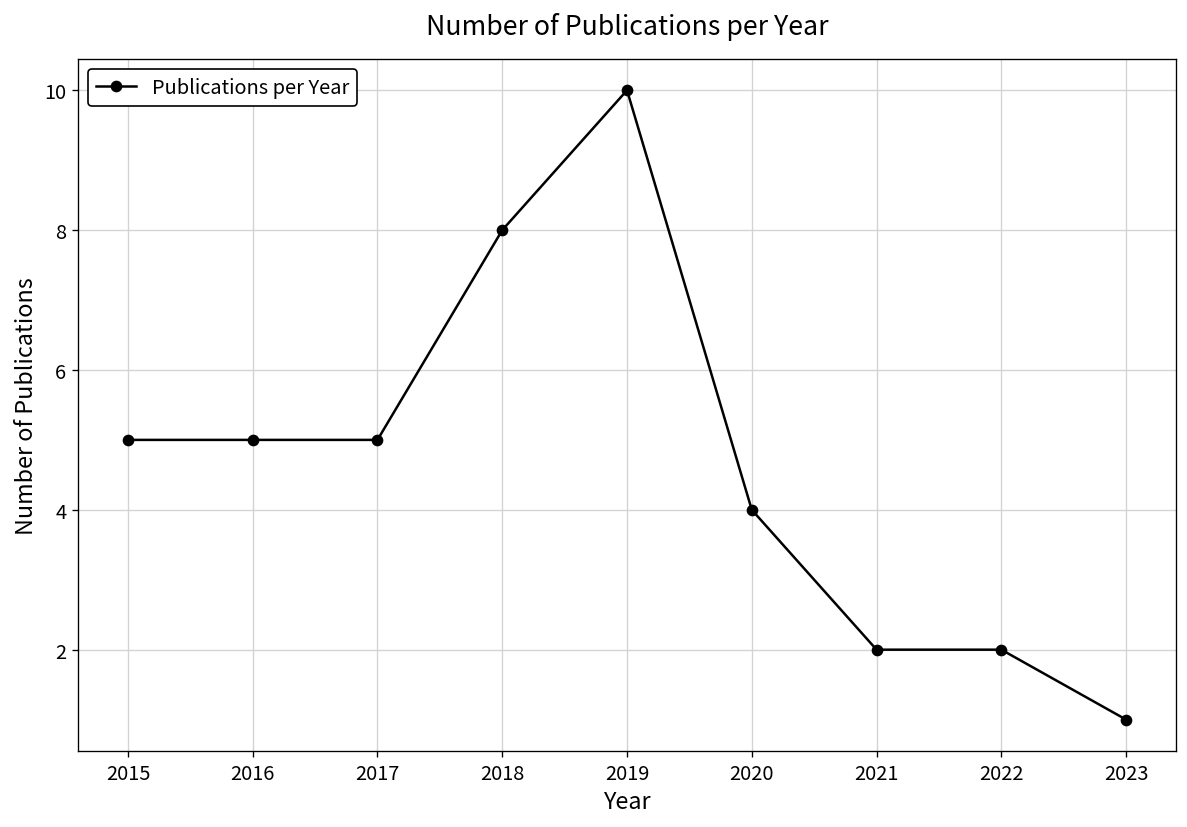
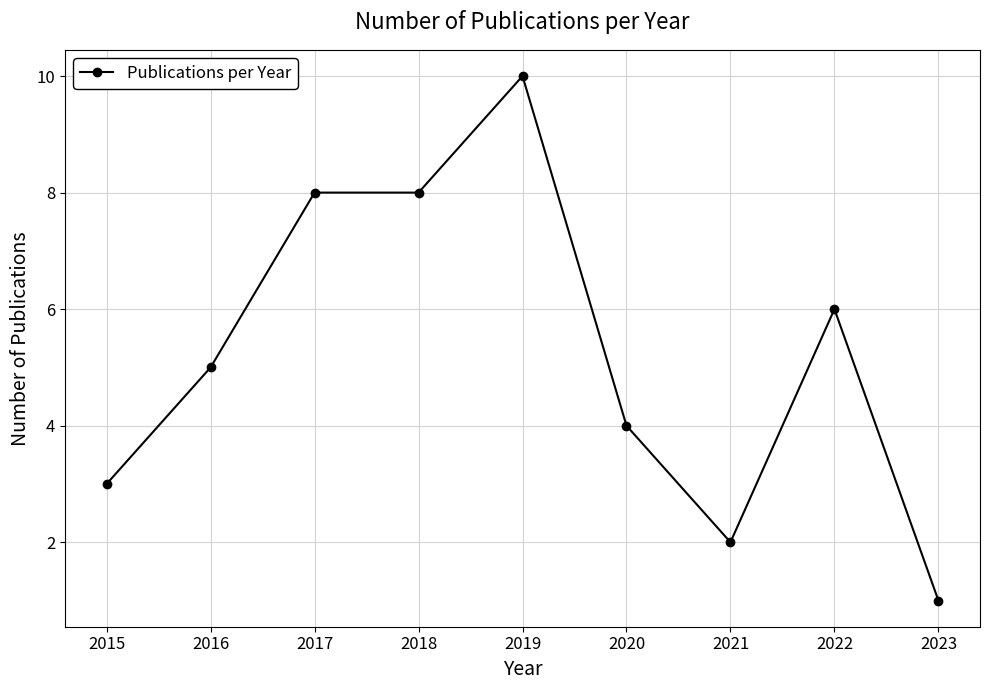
2015: 5 -> 3
2017: 5 -> 8
2022: 2 -> 6
